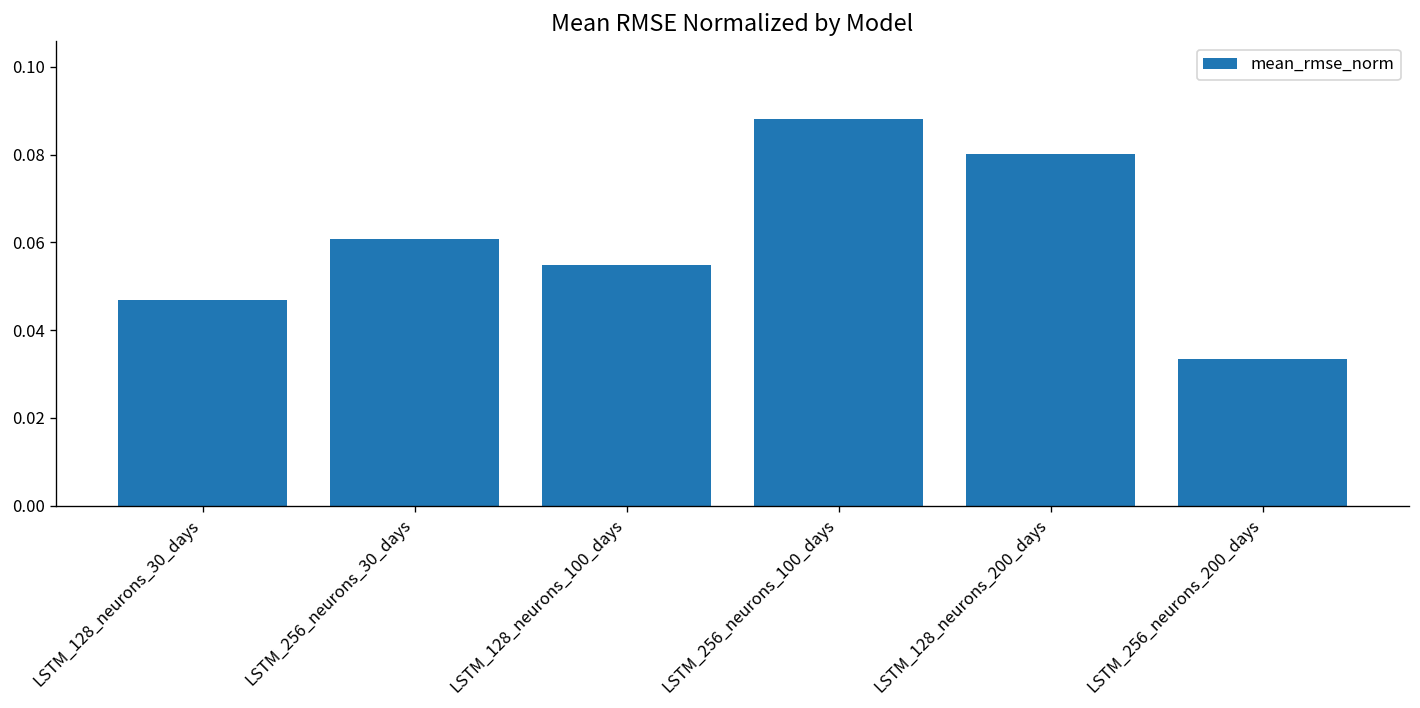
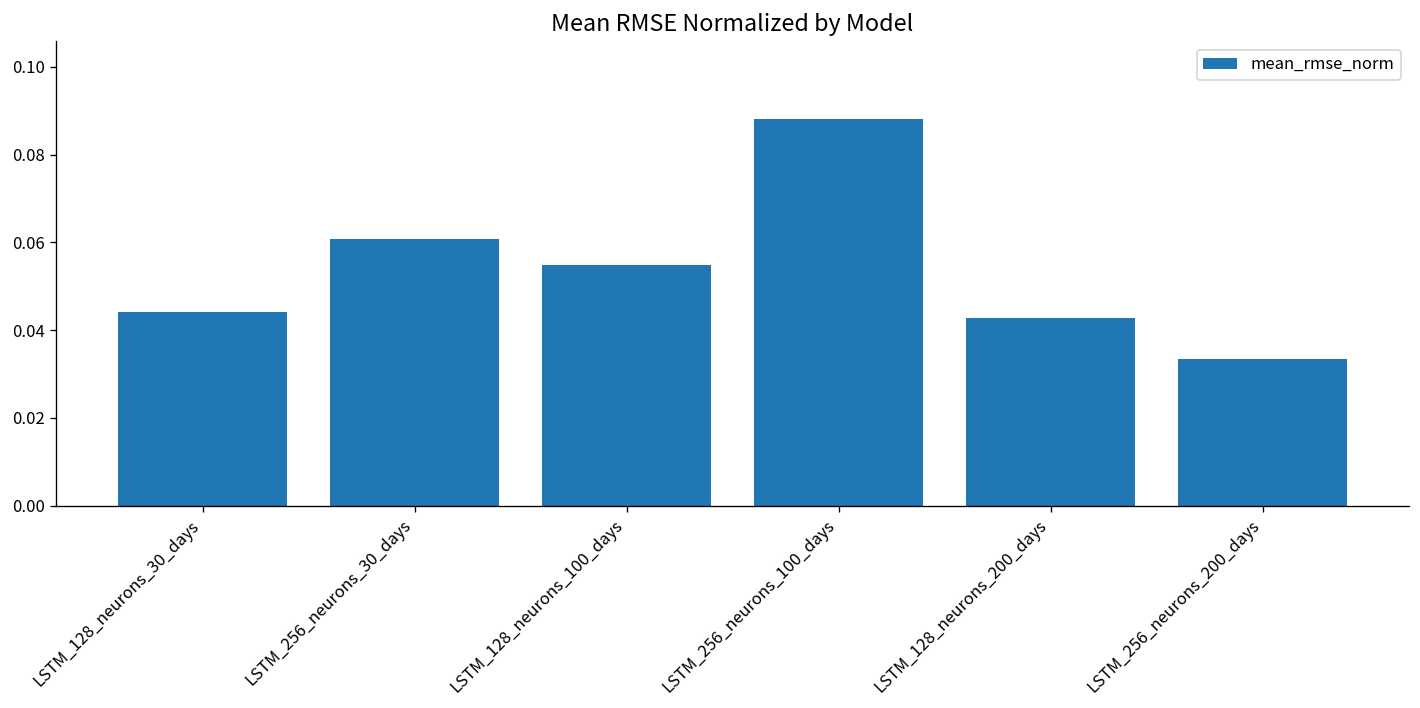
LSTM_128_neurons_30_days: 0.047 -> 0.044
LSTM_128_neurons_200_days: 0.080 -> 0.043
